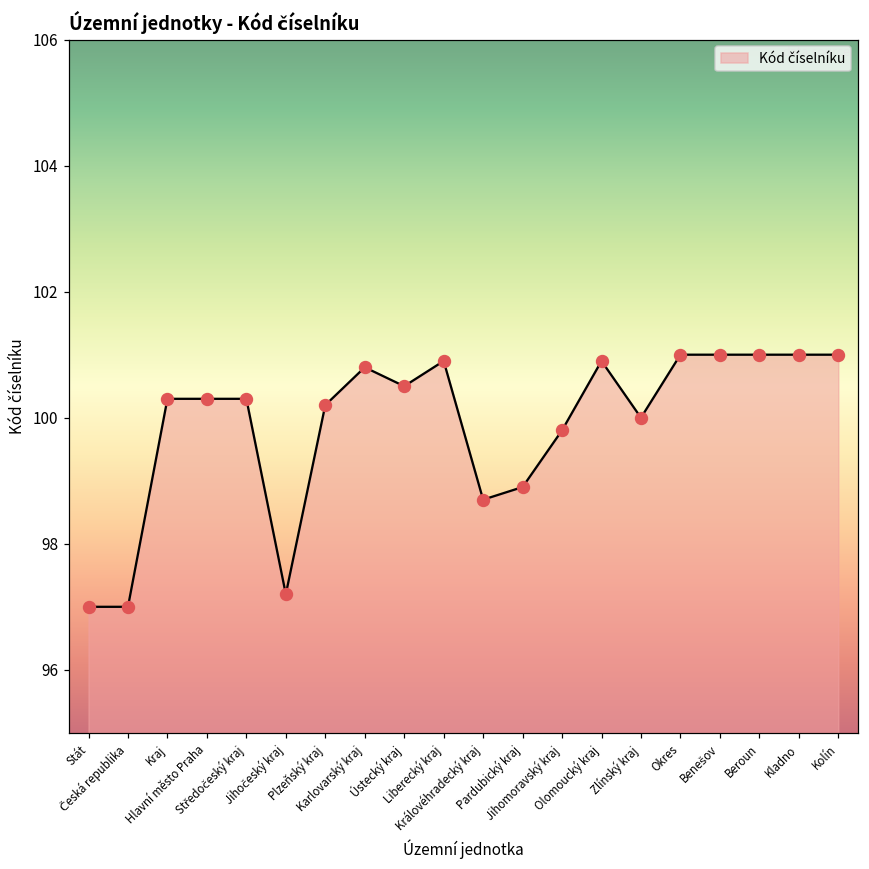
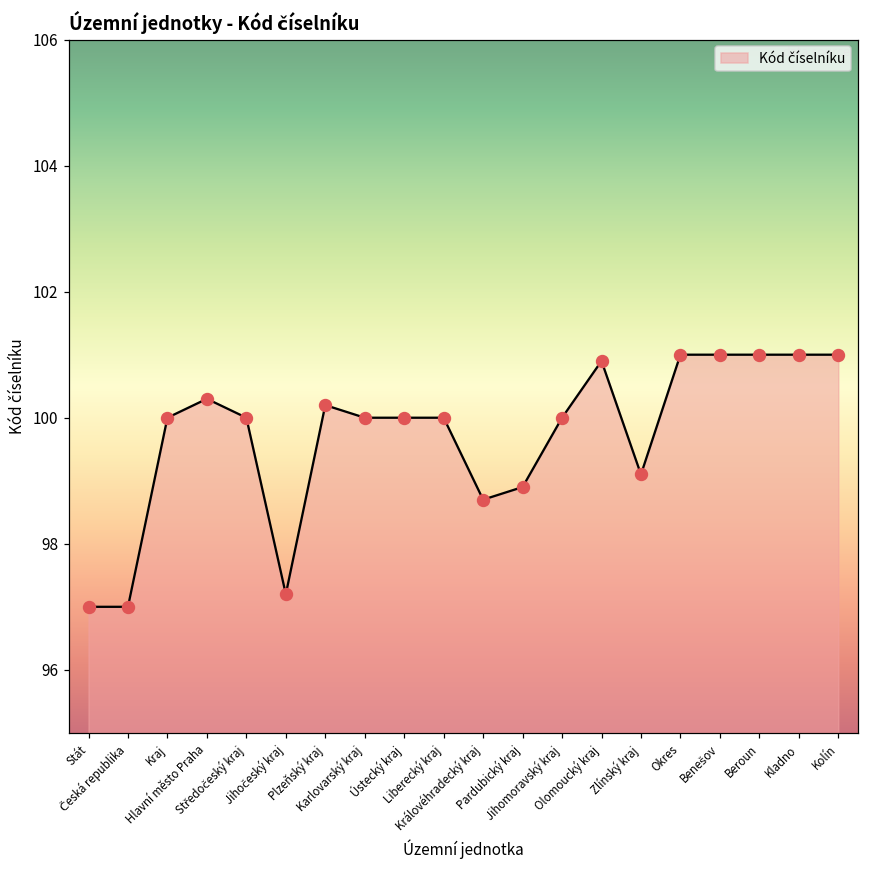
Kraj: 100.3 -> 100.0
Středočeský kraj: 100.3 -> 100.0
Karlovarský kraj: 100.8 -> 100.0
Ústecký kraj: 100.5 -> 100.0
Liberecký kraj: 100.9 -> 100.0
Jihomoravský kraj: 99.8 -> 100.0
Zlínský kraj: 100.0 -> 99.1
